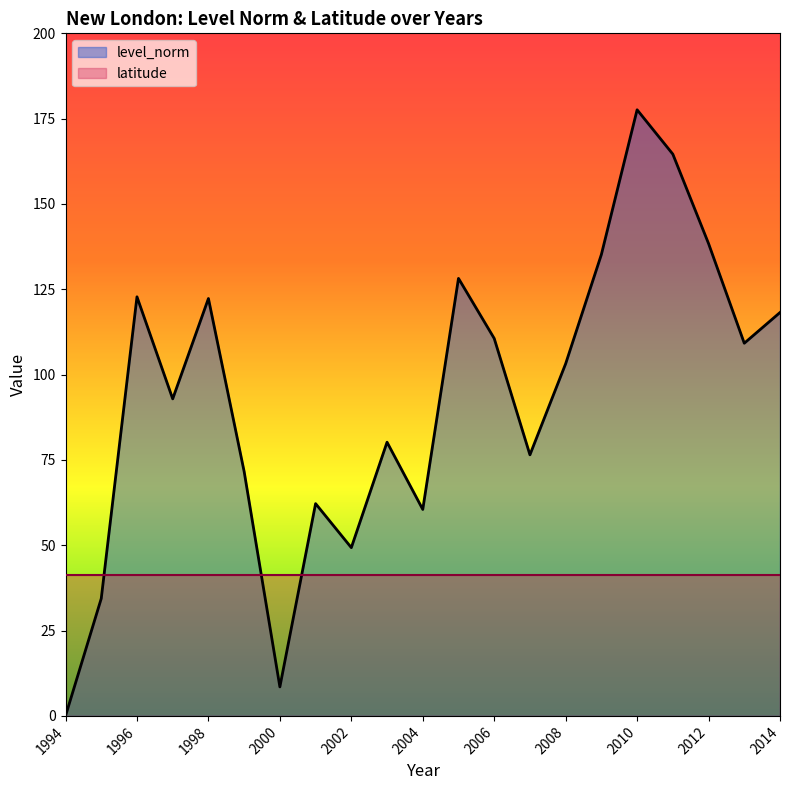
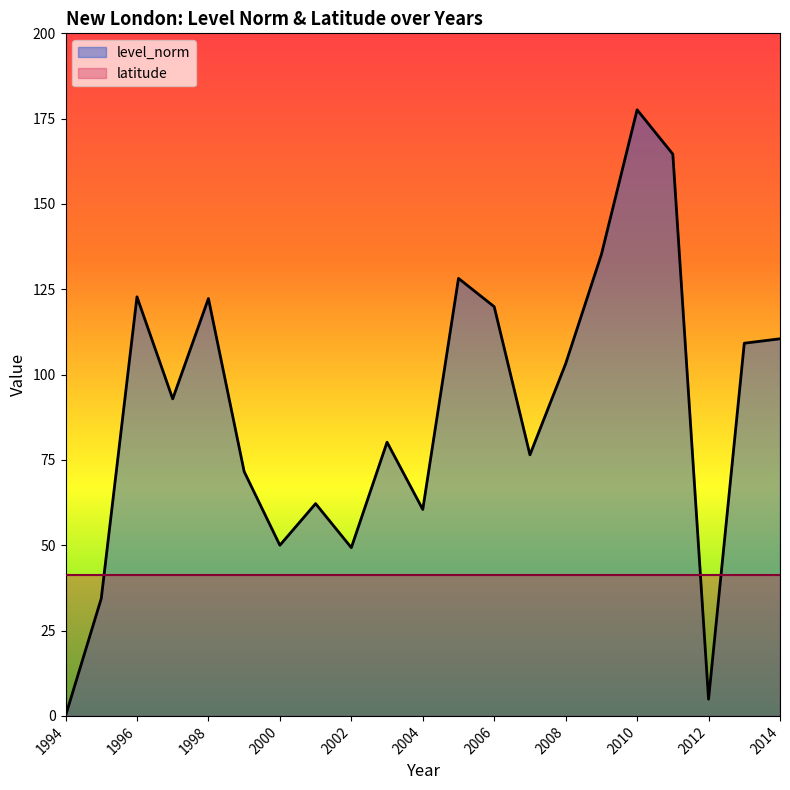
level_norm, 2000: 9 -> 50
level_norm, 2006: 111 -> 120
level_norm, 2012: 138 -> 5
level_norm, 2014: 118 -> 111
